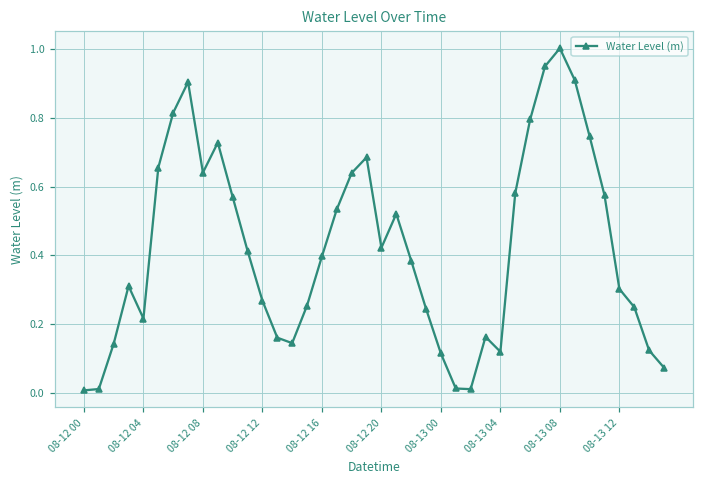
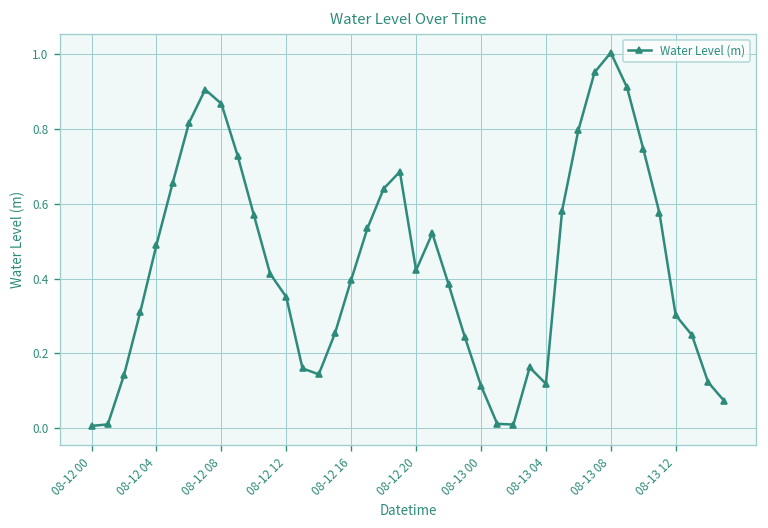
08-12 04: 0.22 -> 0.49
08-12 08: 0.64 -> 0.87
08-12 12: 0.27 -> 0.35
